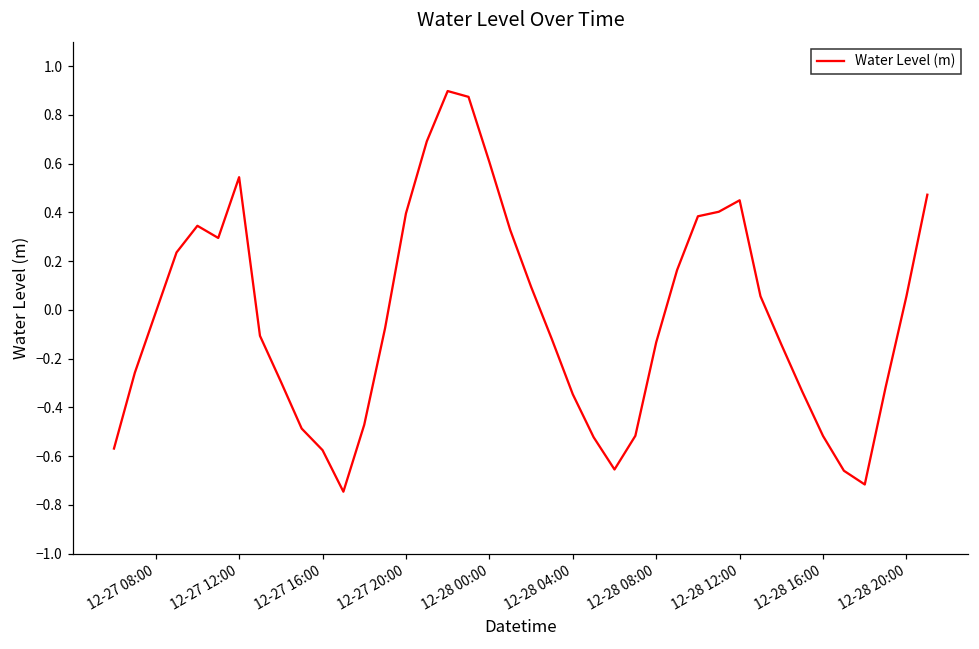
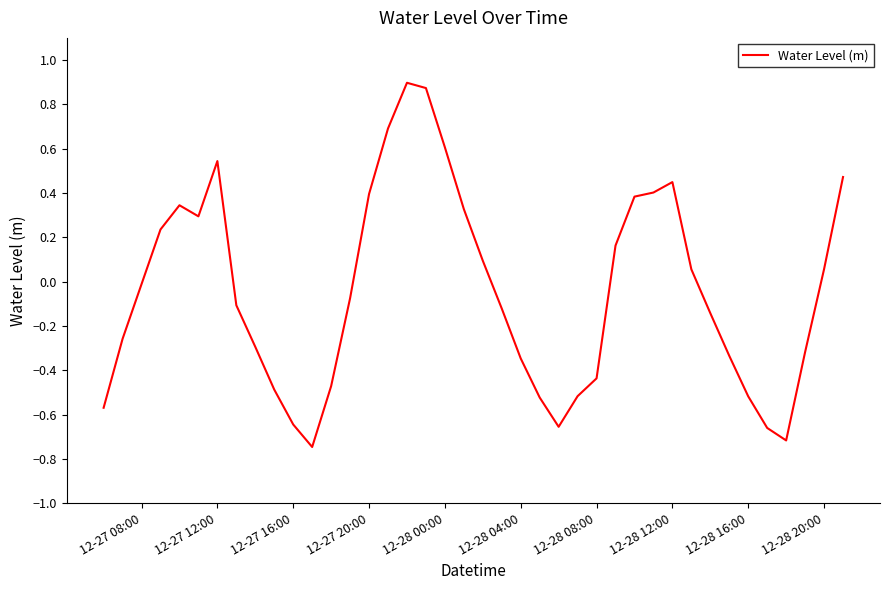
12-27 16:00: -0.58 -> -0.64
12-28 08:00: -0.13 -> -0.44
